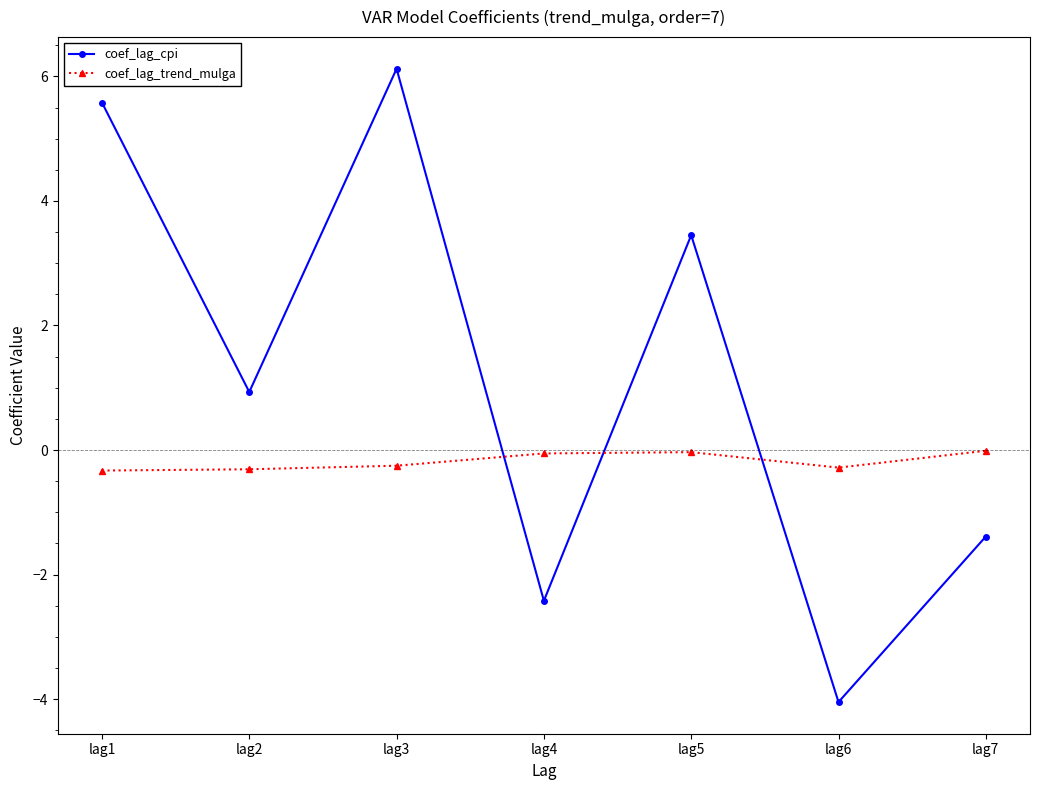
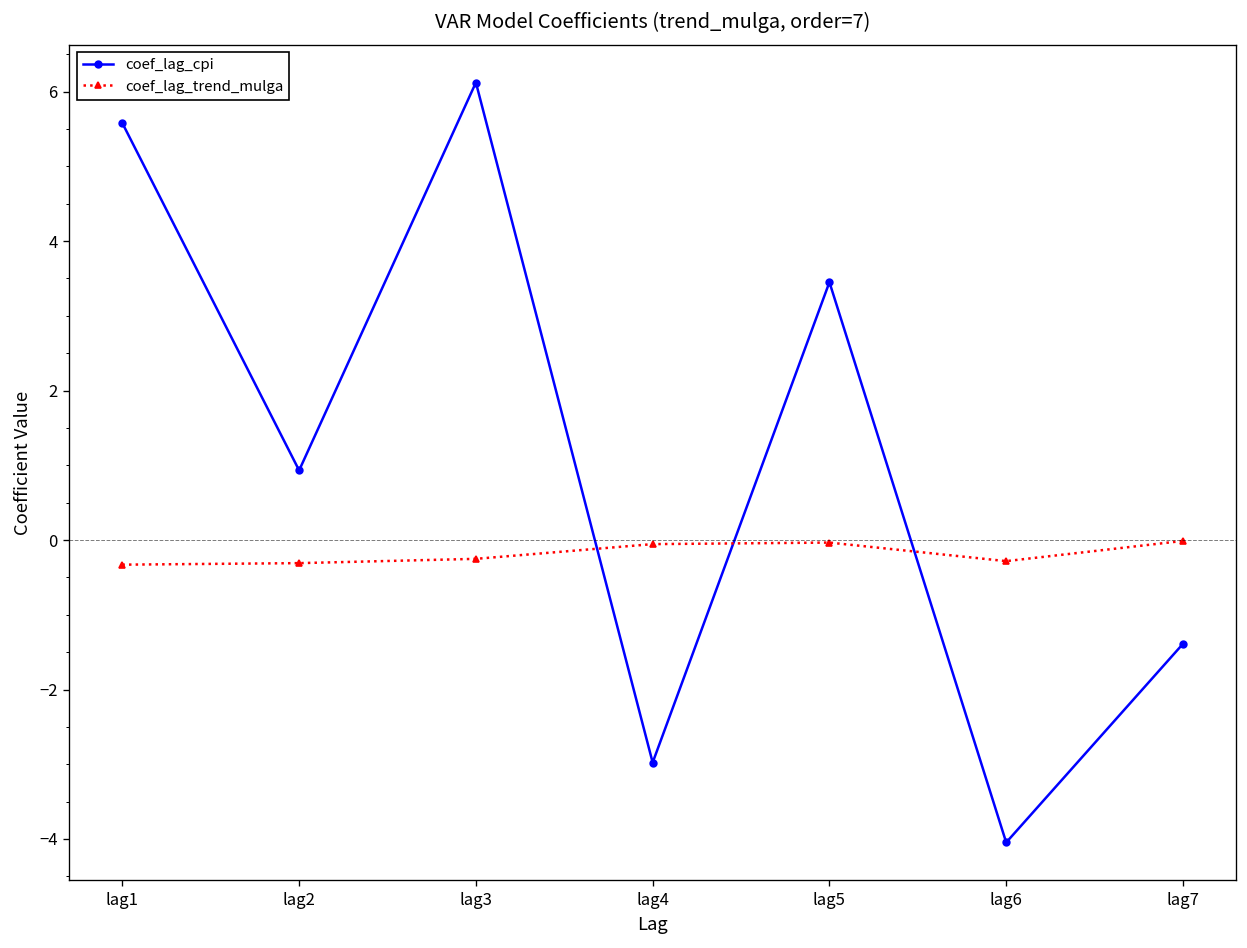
coef_lag_cpi, lag4: -2.4 -> -3.0
